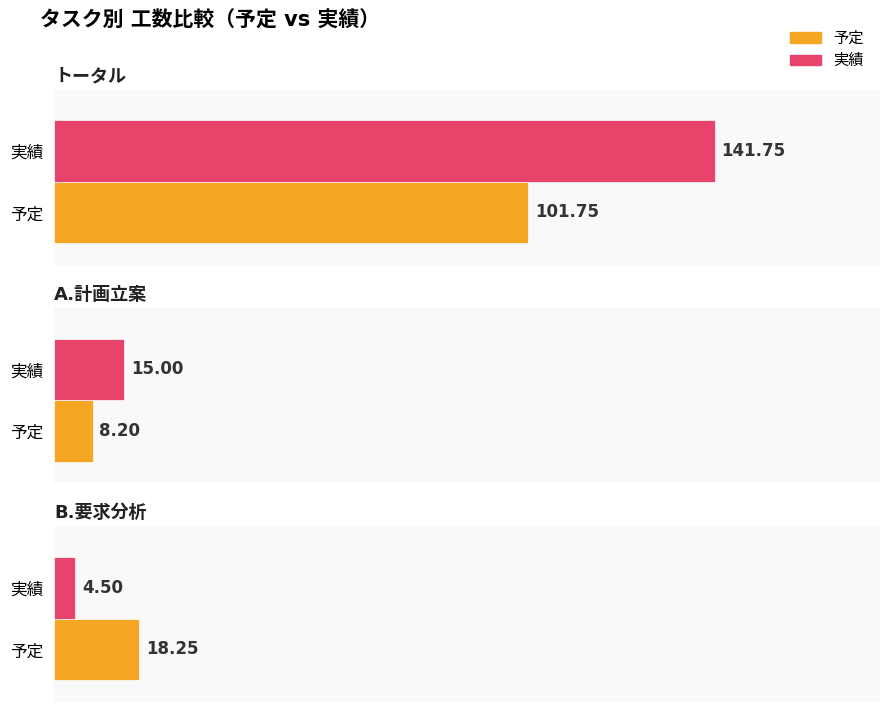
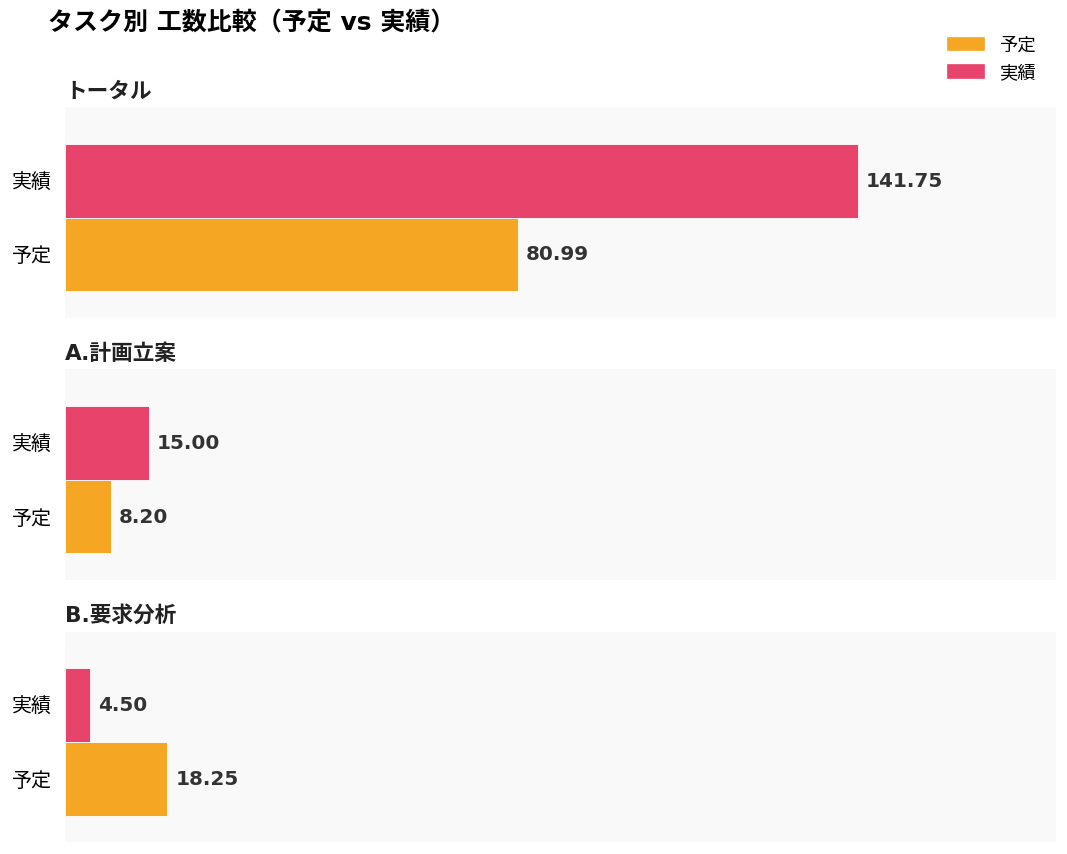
トータル, 予定: 101.75 -> 80.99
